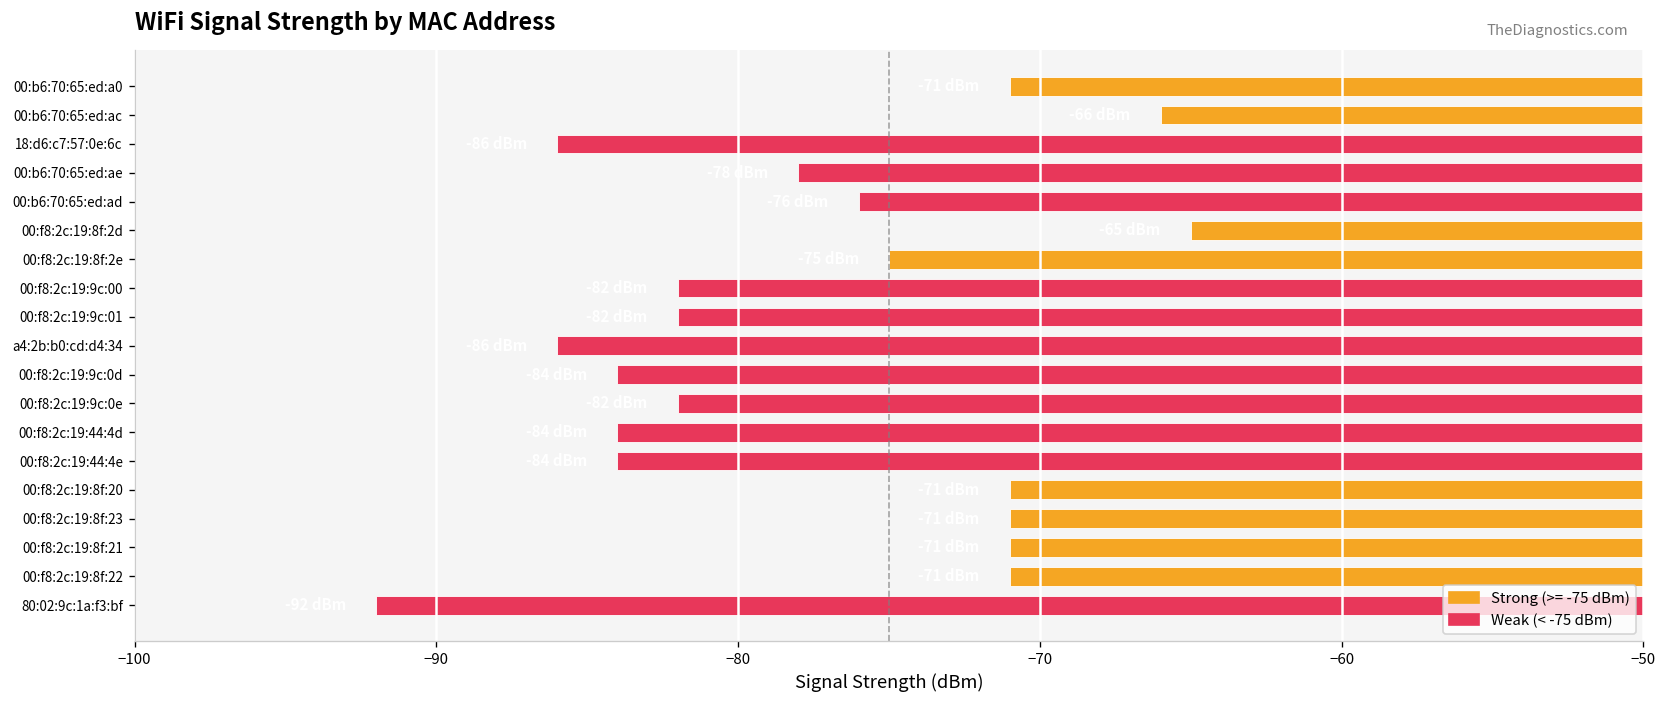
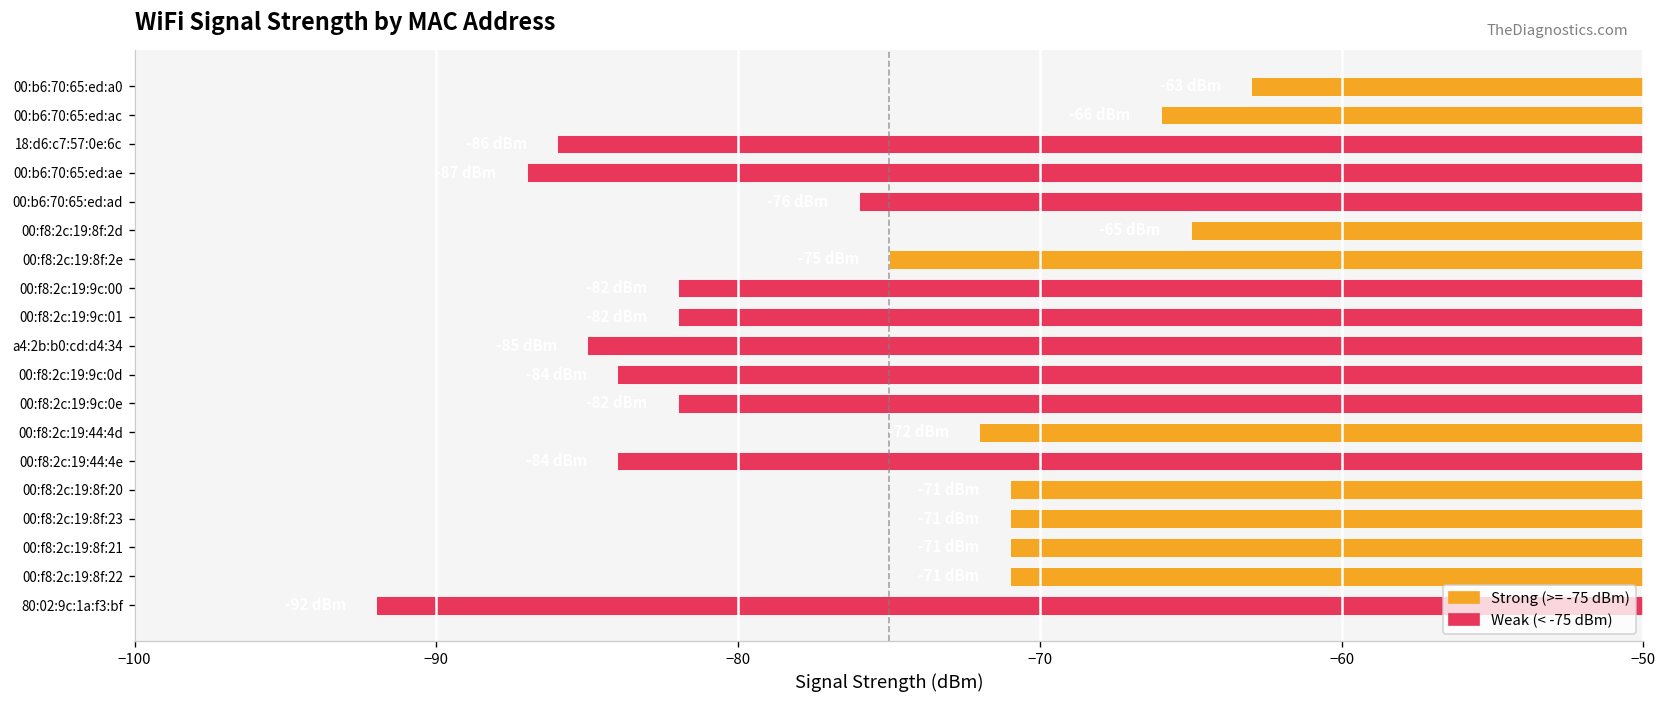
00:b6:70:65:ed:a0: -71 -> -63
00:b6:70:65:ed:ae: -78 -> -87
a4:2b:b0:cd:d4:34: -86 -> -85
00:f8:2c:19:44:4d: -84 -> -72
